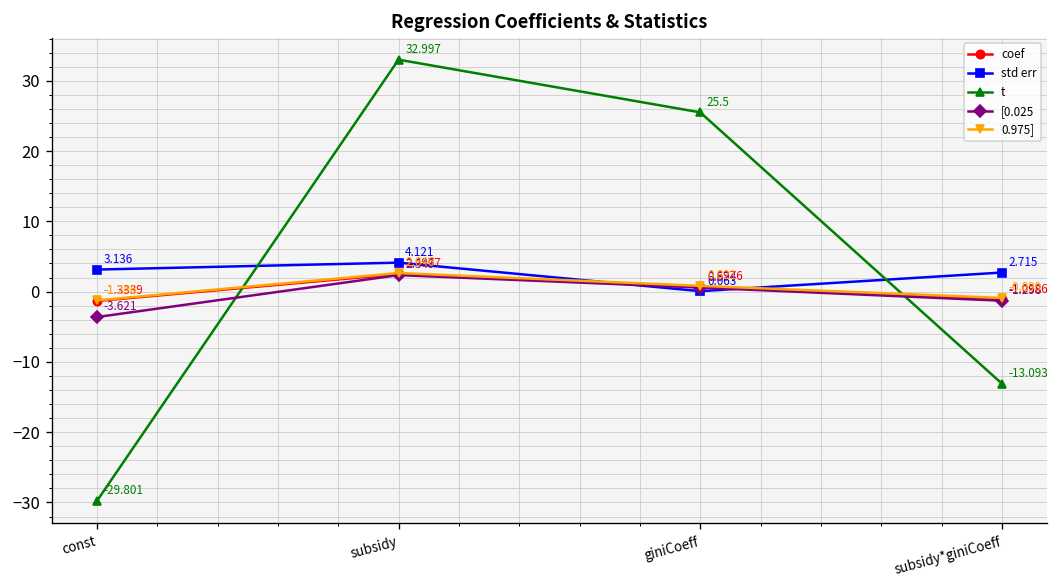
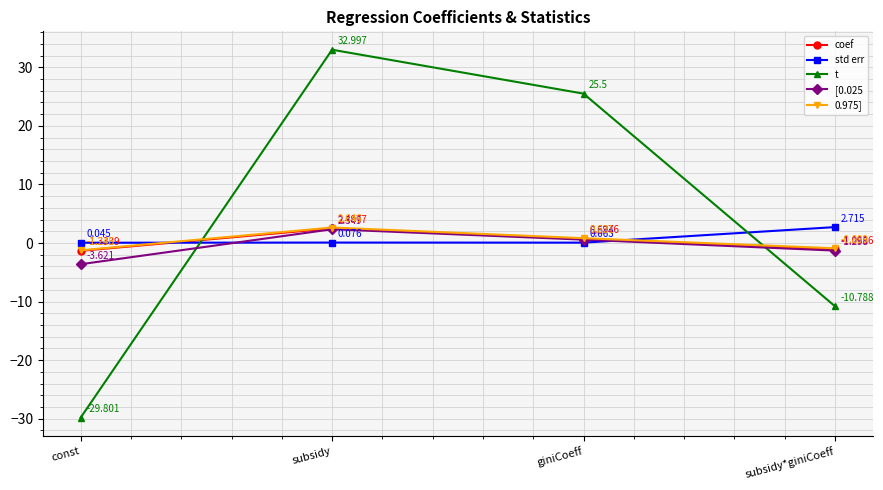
std err, const: 3.136 -> 0.045
std err, subsidy: 4.121 -> 0.076
t, subsidy*giniCoeff: -13.093 -> -10.788
